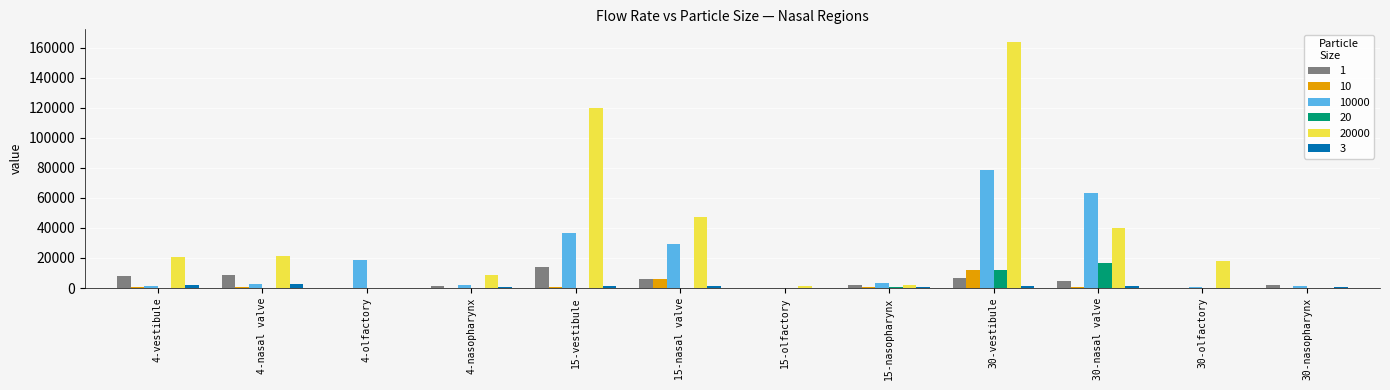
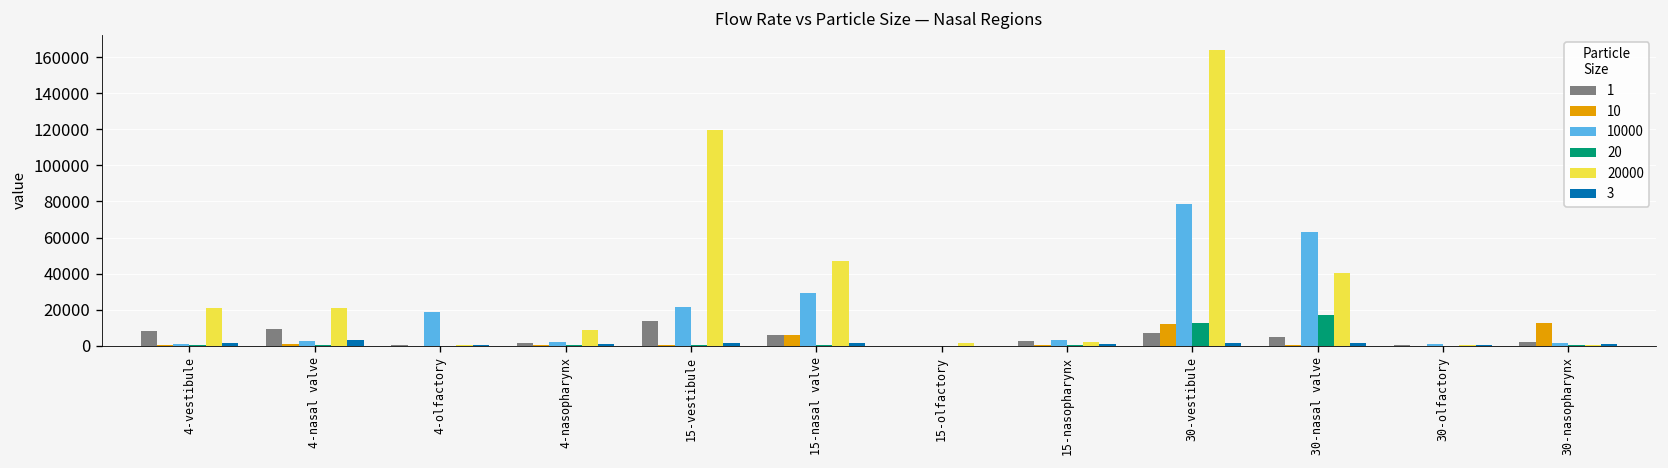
10000, 15-vestibule: 36000 -> 21000
20000, 30-olfactory: 18000 -> 0
10, 30-nasopharynx: 0 -> 13000
